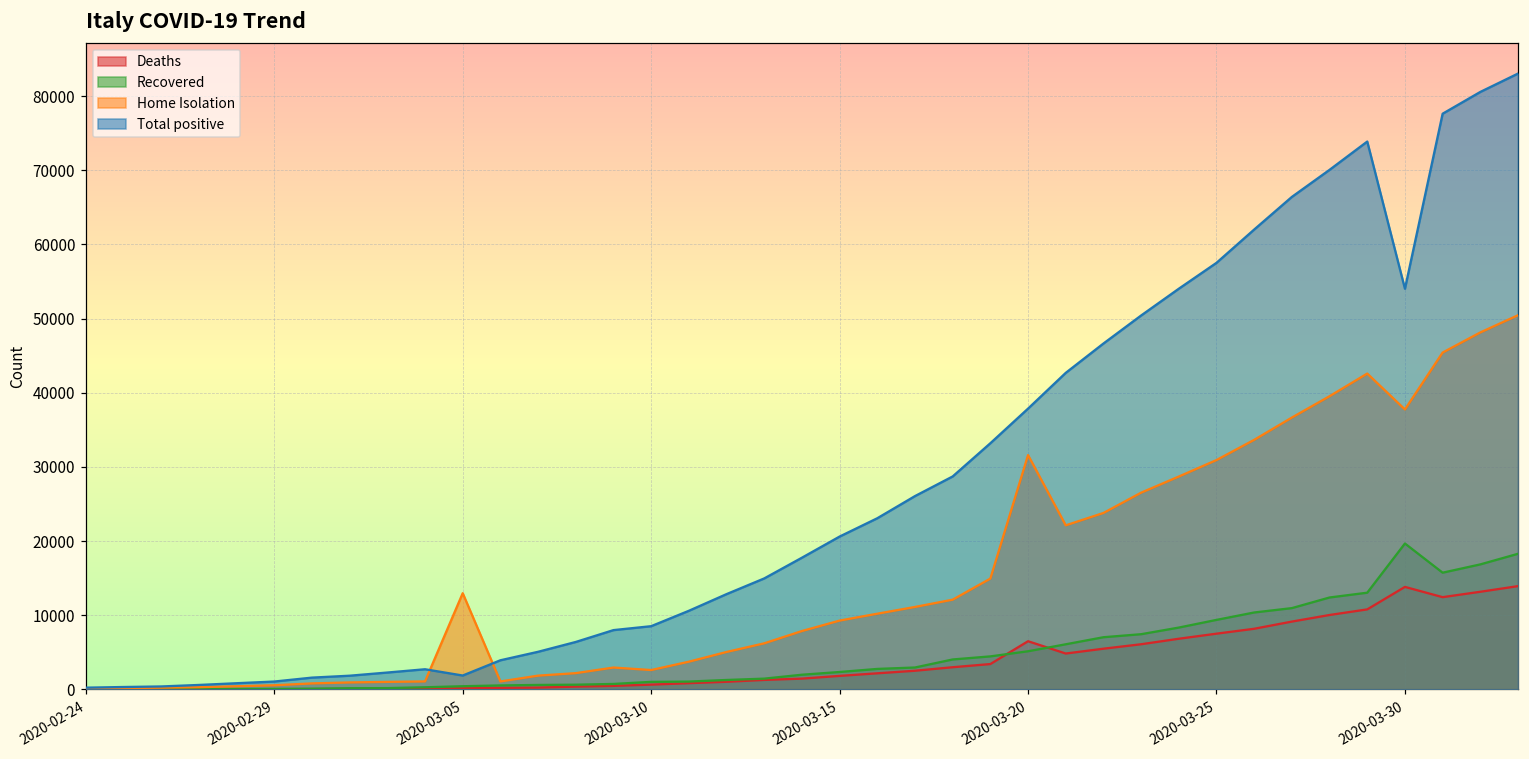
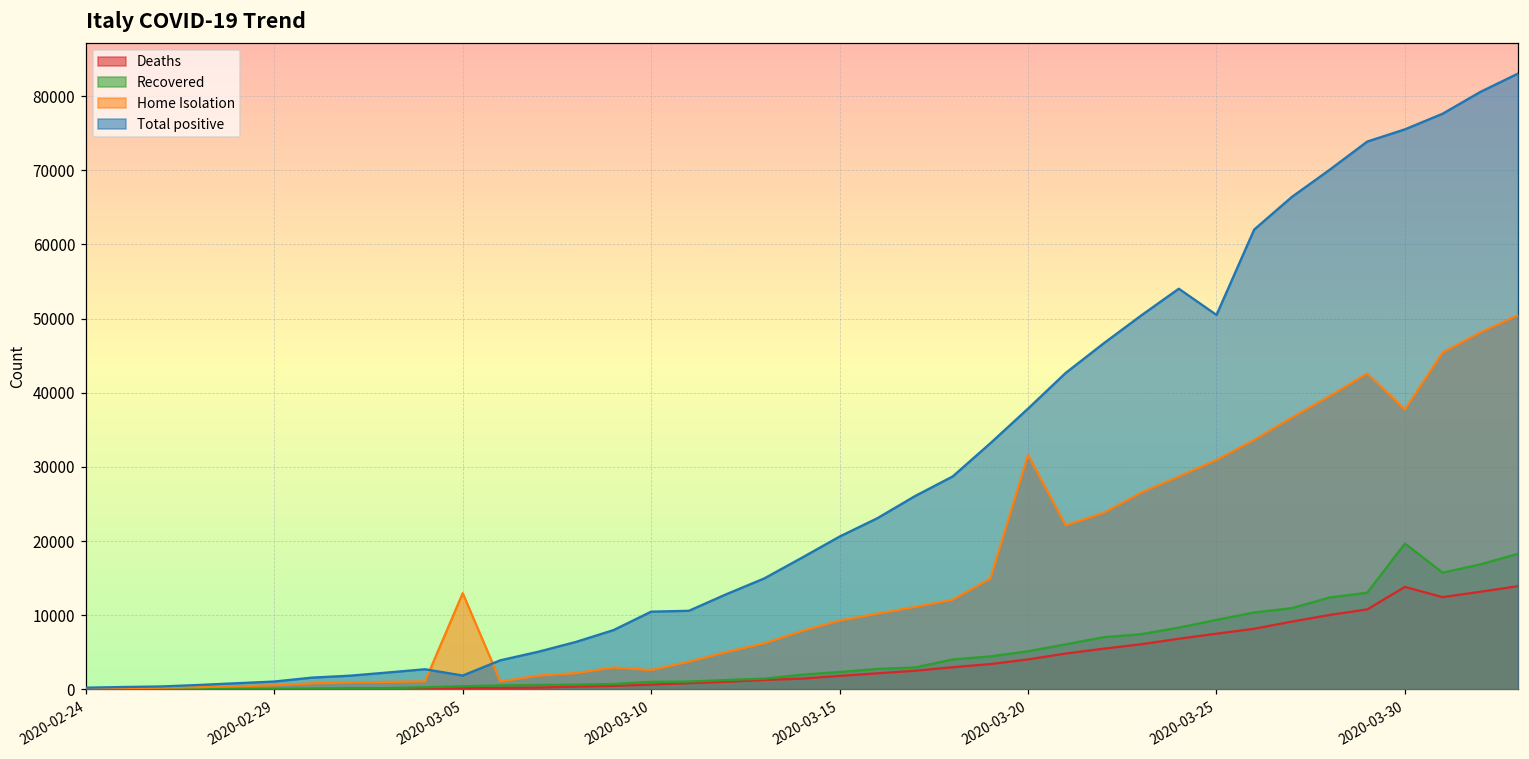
Total positive, 2020-03-10: 9000 -> 10000
Deaths, 2020-03-20: 6000 -> 4000
Total positive, 2020-03-25: 58000 -> 50000
Total positive, 2020-03-30: 54000 -> 76000
